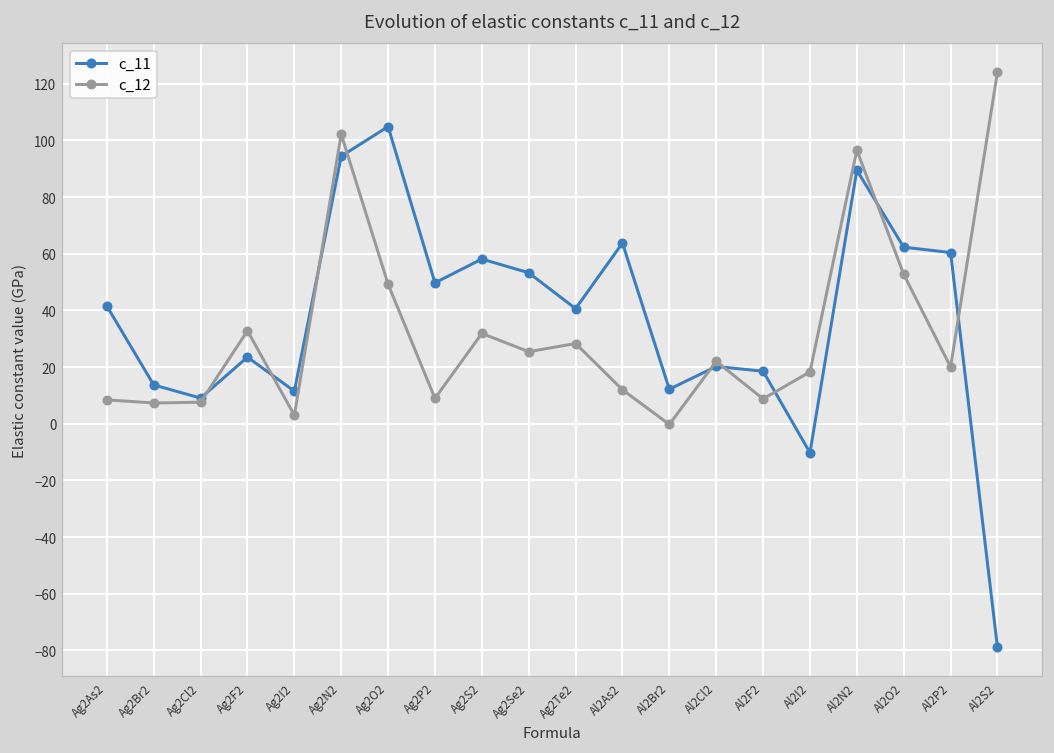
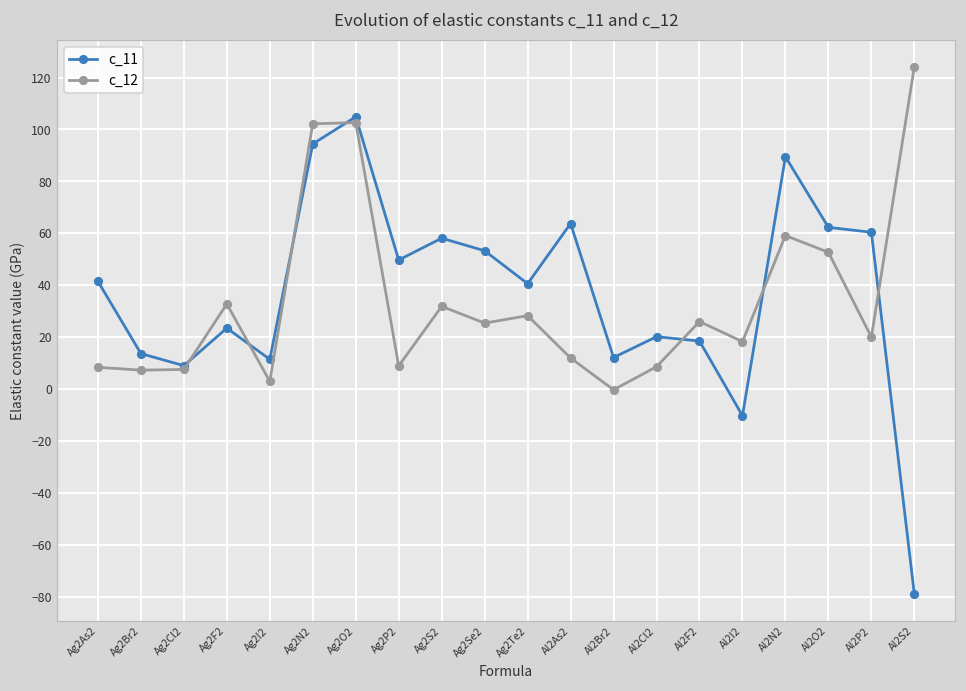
c_12, Ag2O2: 49 -> 103
c_12, Al2Cl2: 22 -> 9
c_12, Al2F2: 9 -> 26
c_12, Al2N2: 97 -> 59
